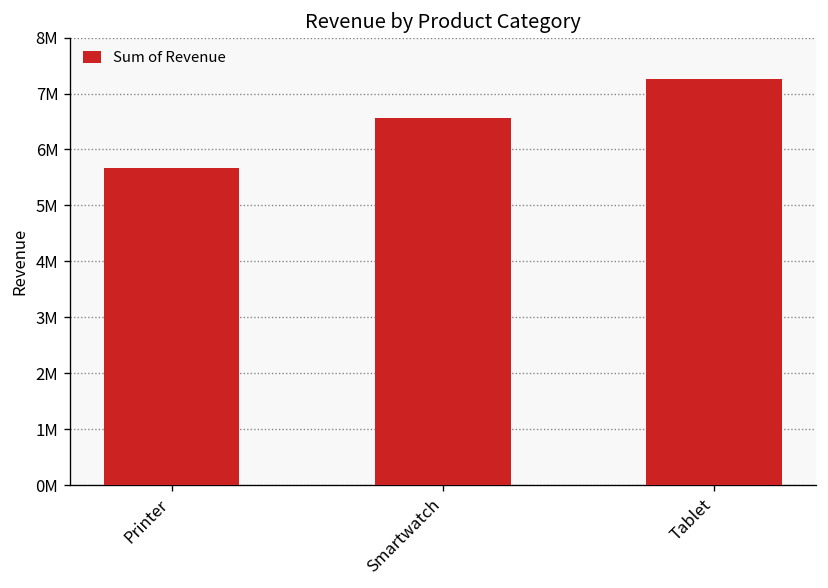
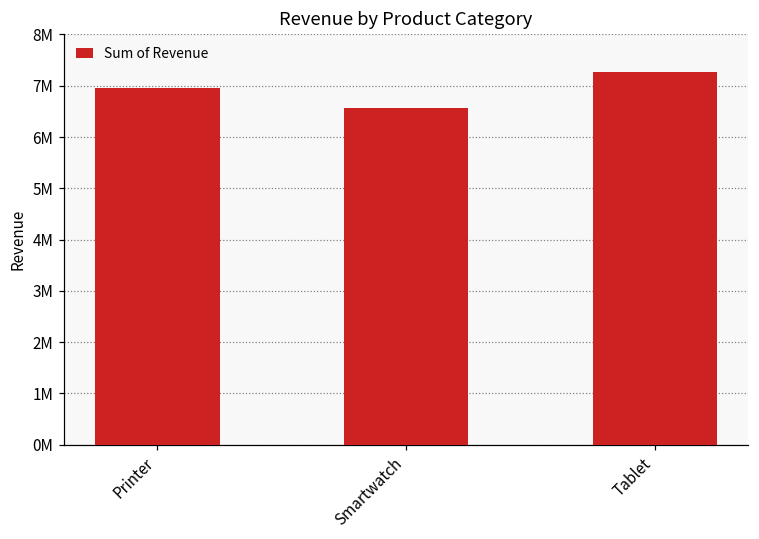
Printer: 5700000 -> 7000000
